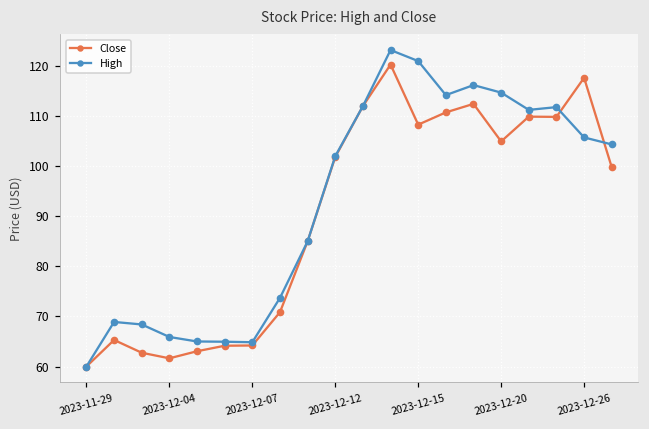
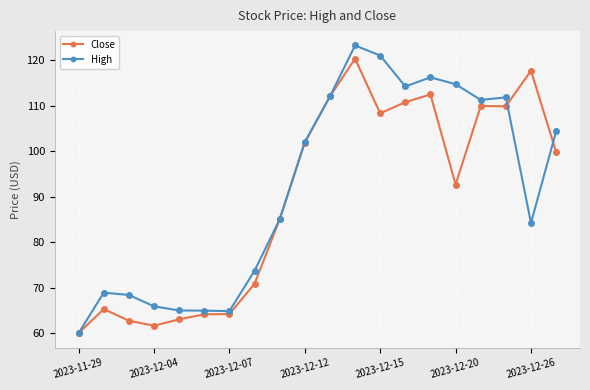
Close, 2023-12-20: 105 -> 93
High, 2023-12-26: 106 -> 84
